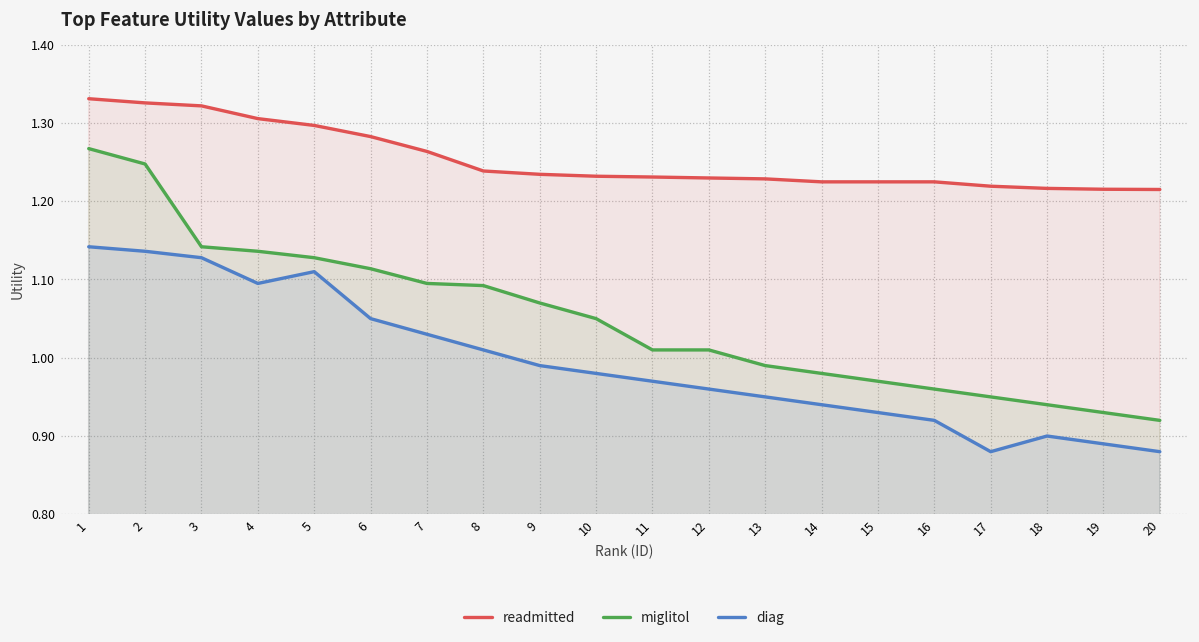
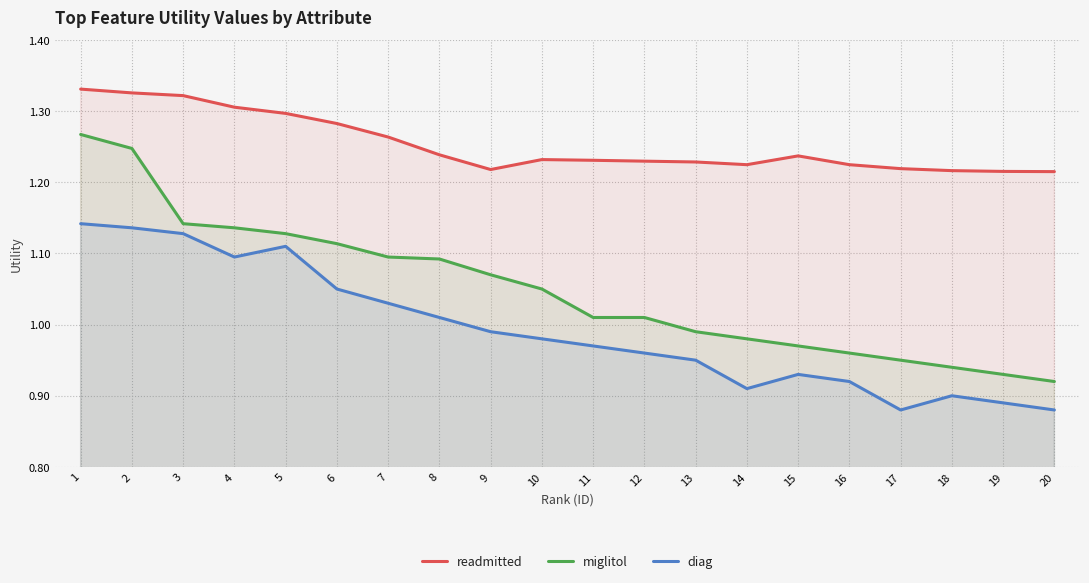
readmitted, 9: 1.23 -> 1.22
diag, 14: 0.94 -> 0.91
readmitted, 15: 1.22 -> 1.24
